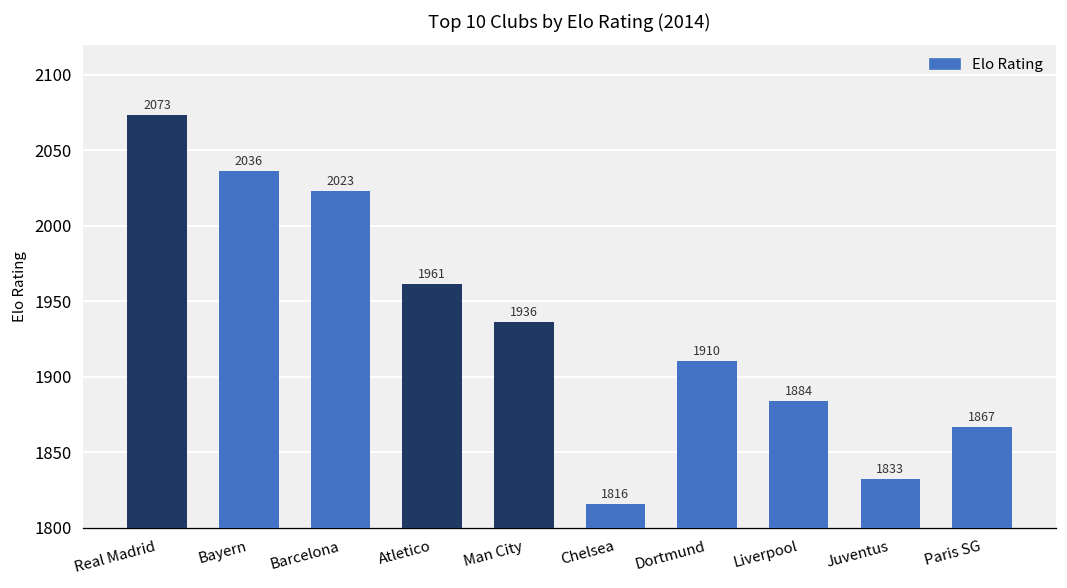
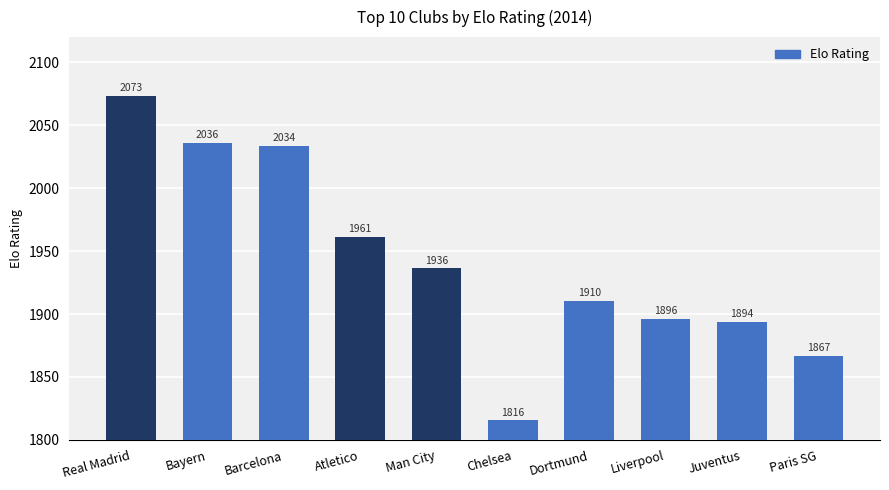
Barcelona: 2023 -> 2034
Liverpool: 1884 -> 1896
Juventus: 1833 -> 1894
